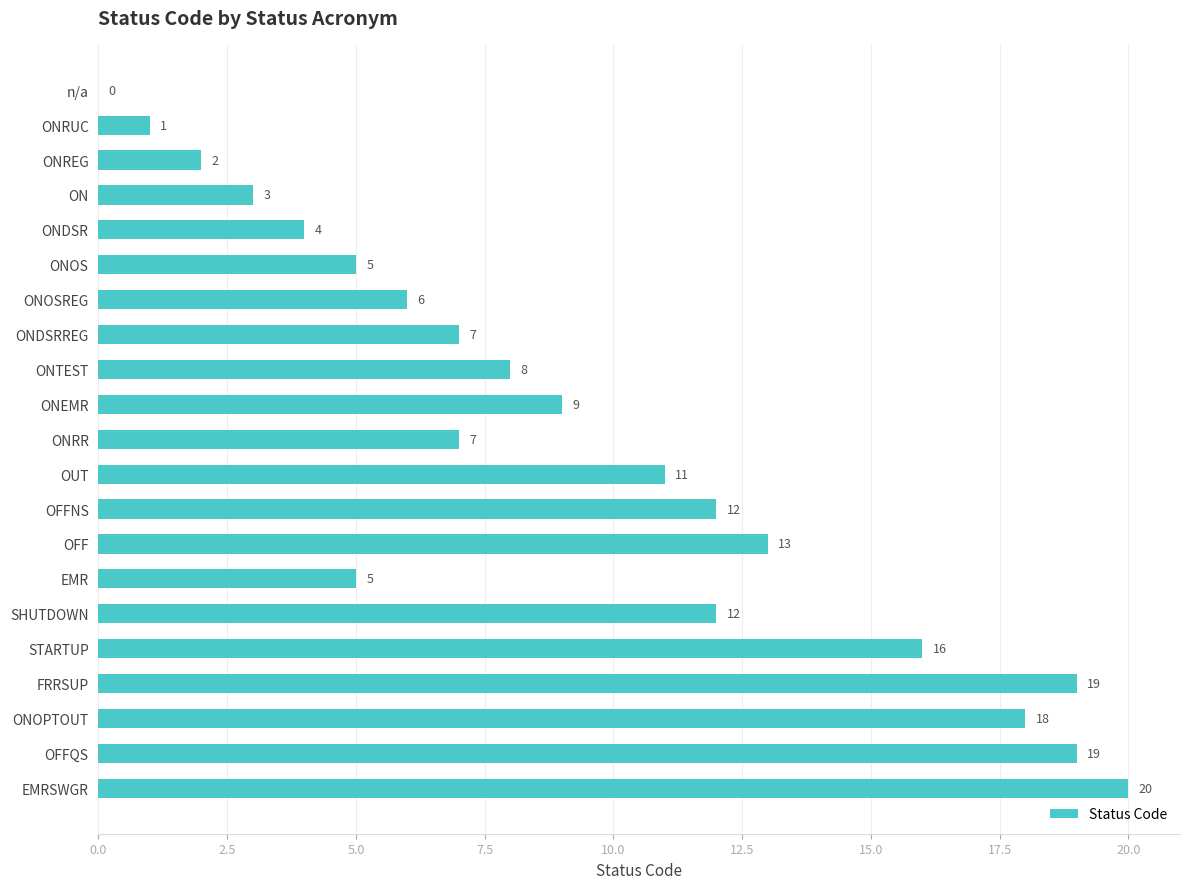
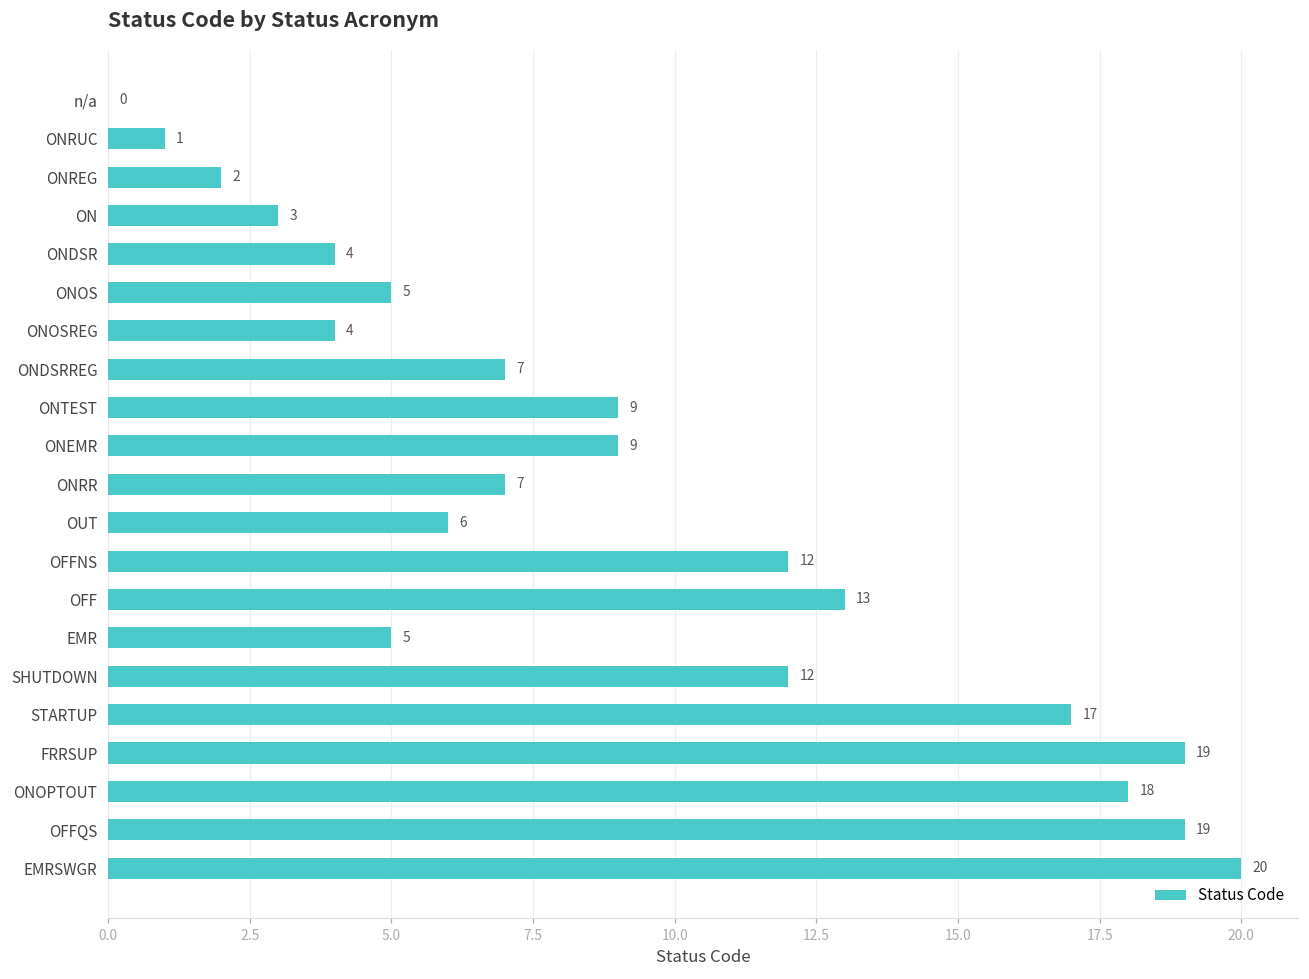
ONOSREG: 6 -> 4
ONTEST: 8 -> 9
OUT: 11 -> 6
STARTUP: 16 -> 17
